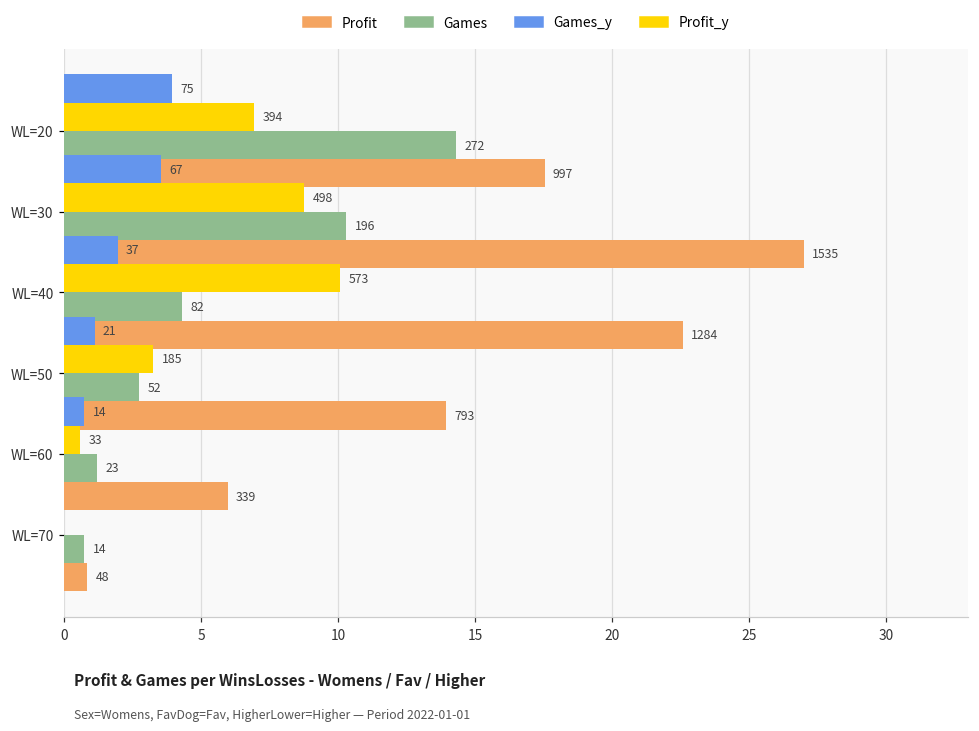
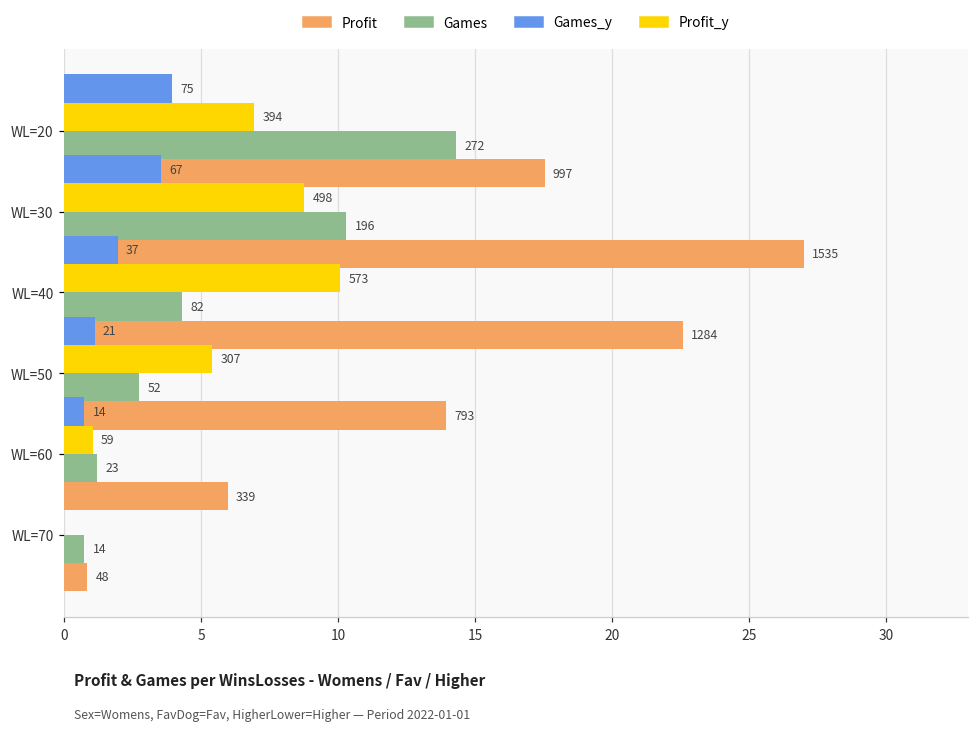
Profit_y, WL=50: 185 -> 307
Profit_y, WL=60: 33 -> 59
